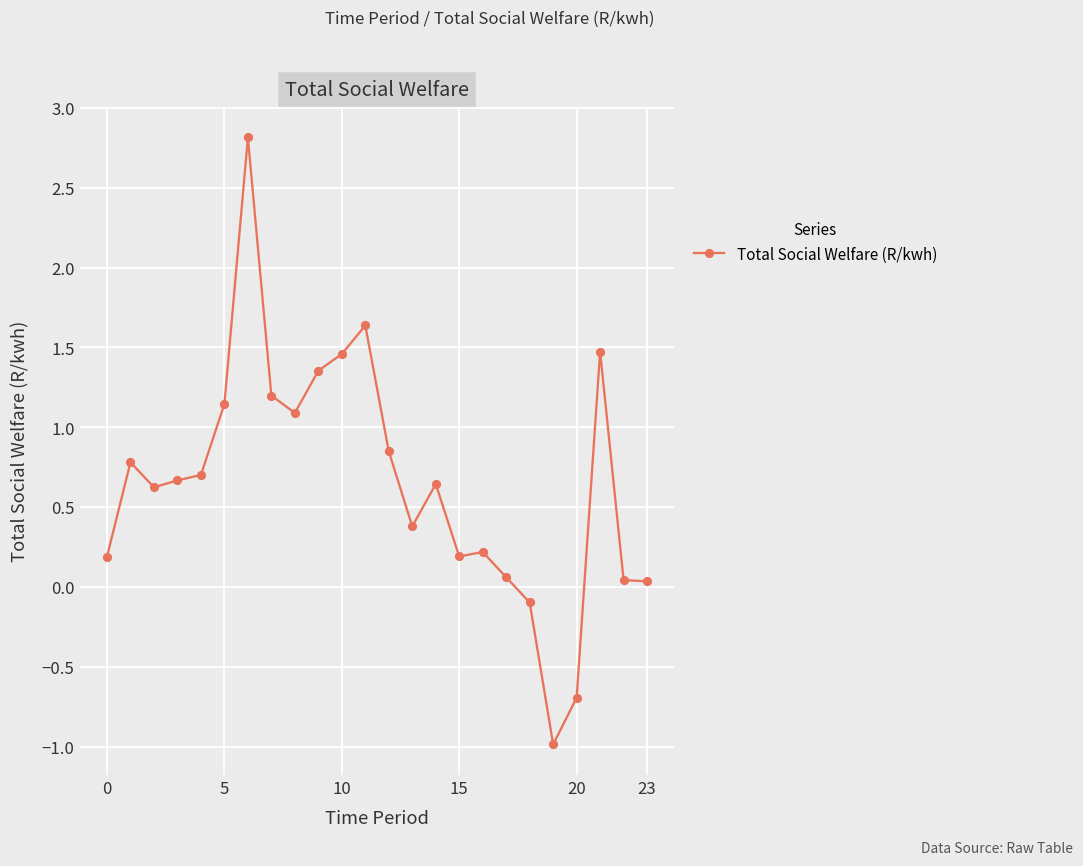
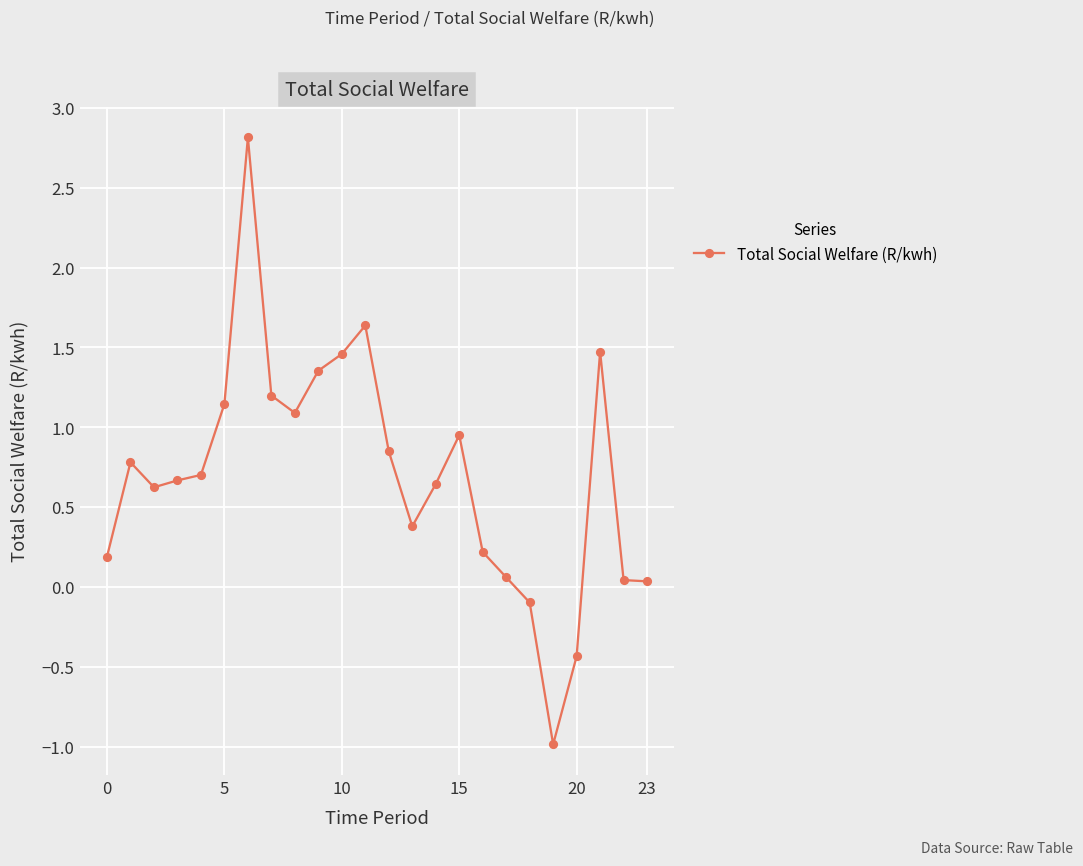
15: 0.19 -> 0.95
20: -0.69 -> -0.43
